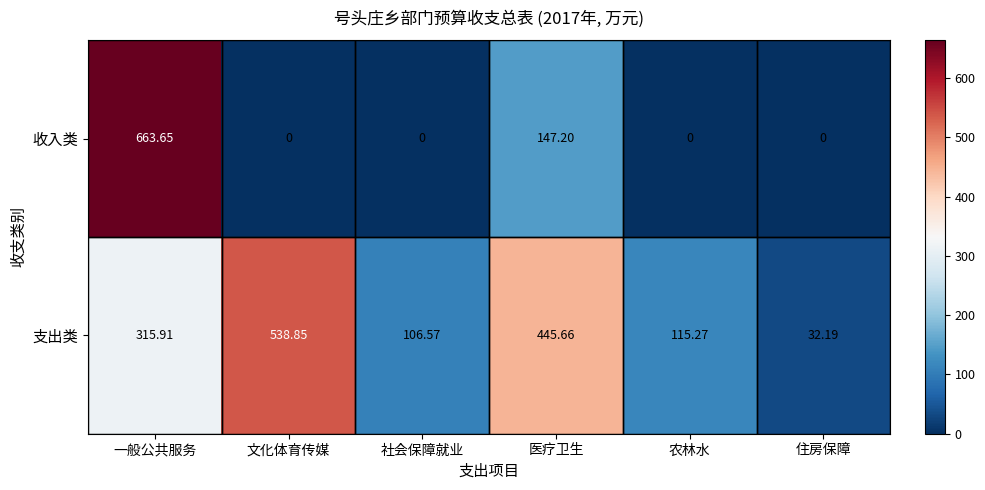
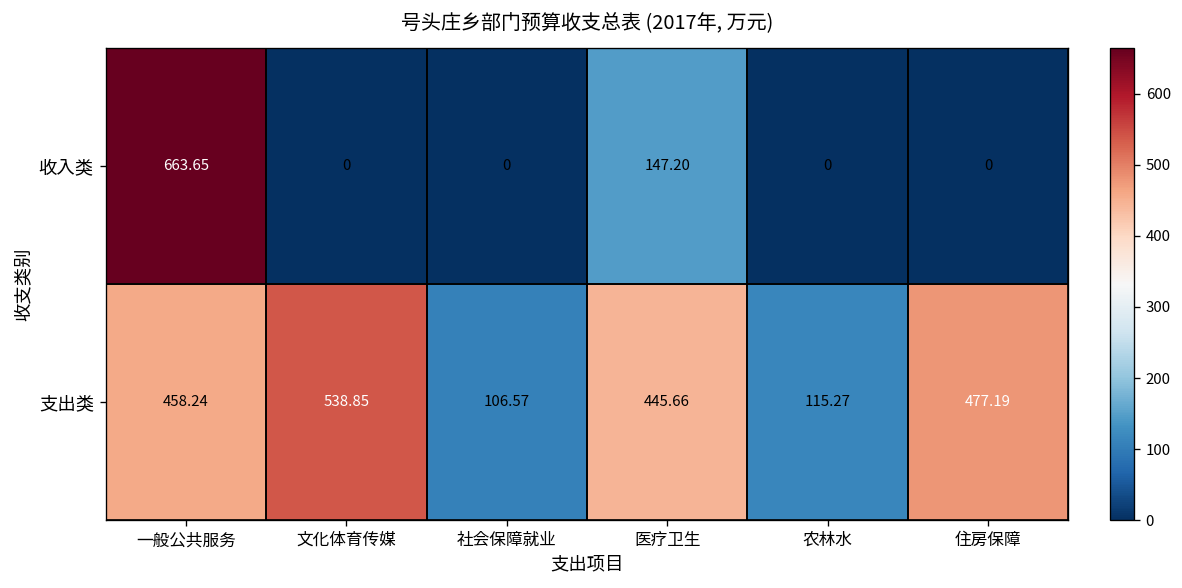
支出类, 一般公共服务: 315.91 -> 458.24
支出类, 住房保障: 32.19 -> 477.19
